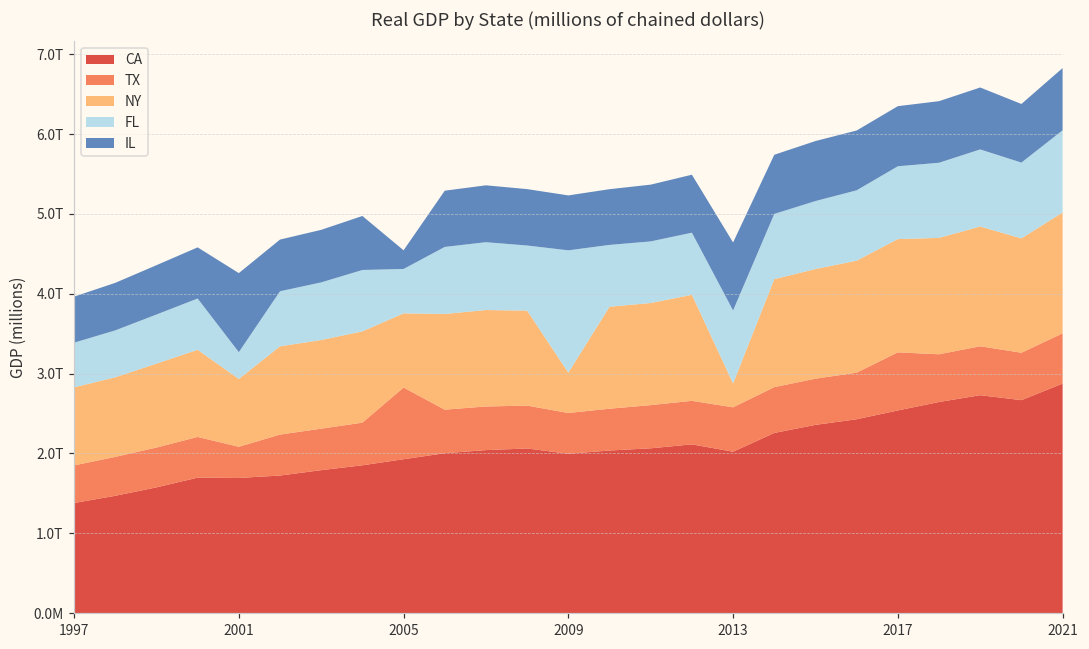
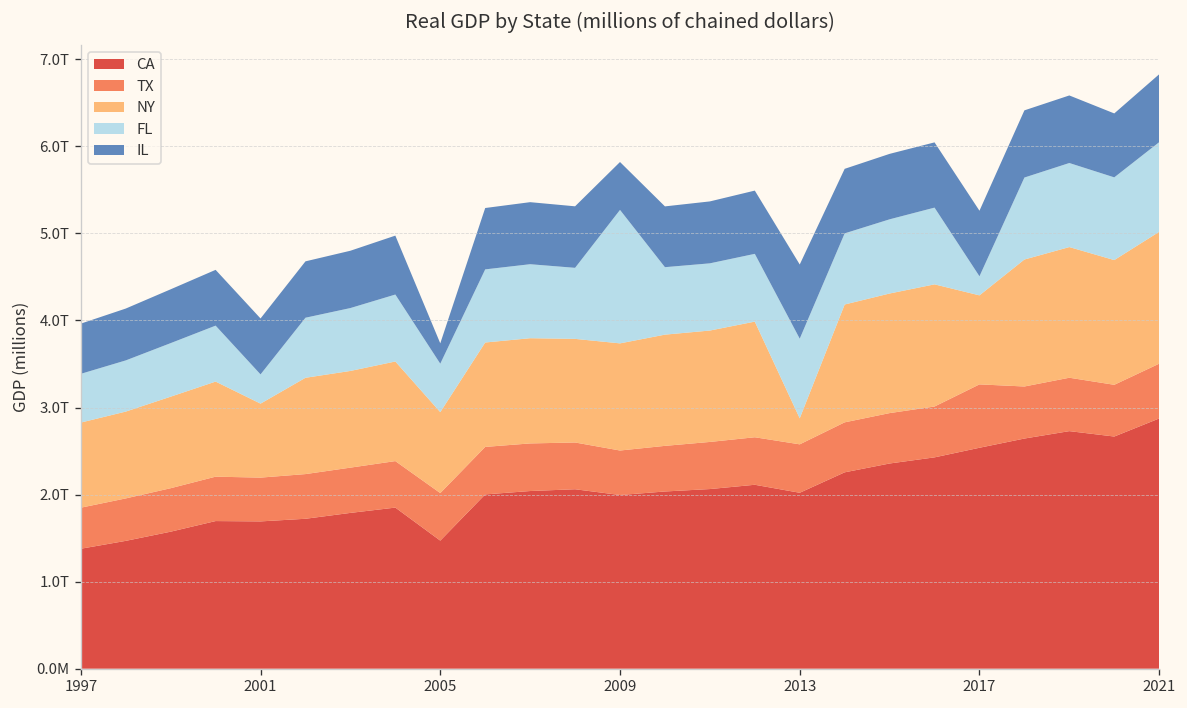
TX, 2001: 0.4T -> 0.5T
IL, 2001: 1.0T -> 0.6T
CA, 2005: 1.9T -> 1.5T
TX, 2005: 0.9T -> 0.5T
NY, 2009: 0.5T -> 1.2T
IL, 2009: 0.7T -> 0.6T
NY, 2017: 1.4T -> 1.0T
FL, 2017: 0.9T -> 0.2T
